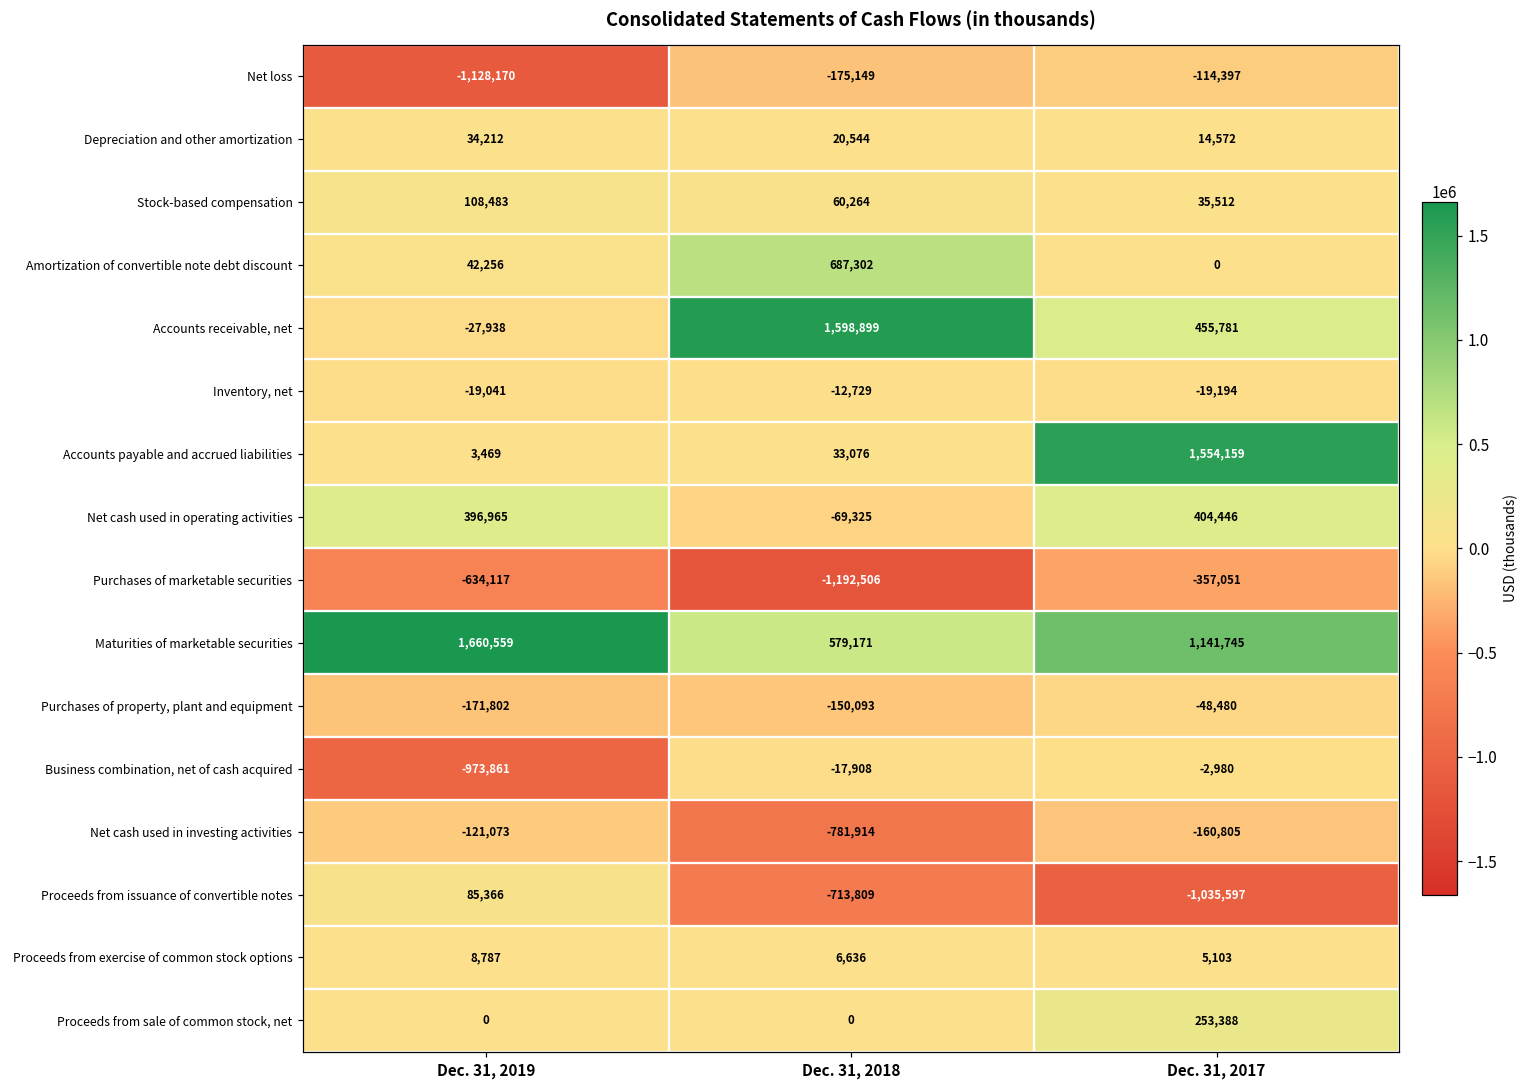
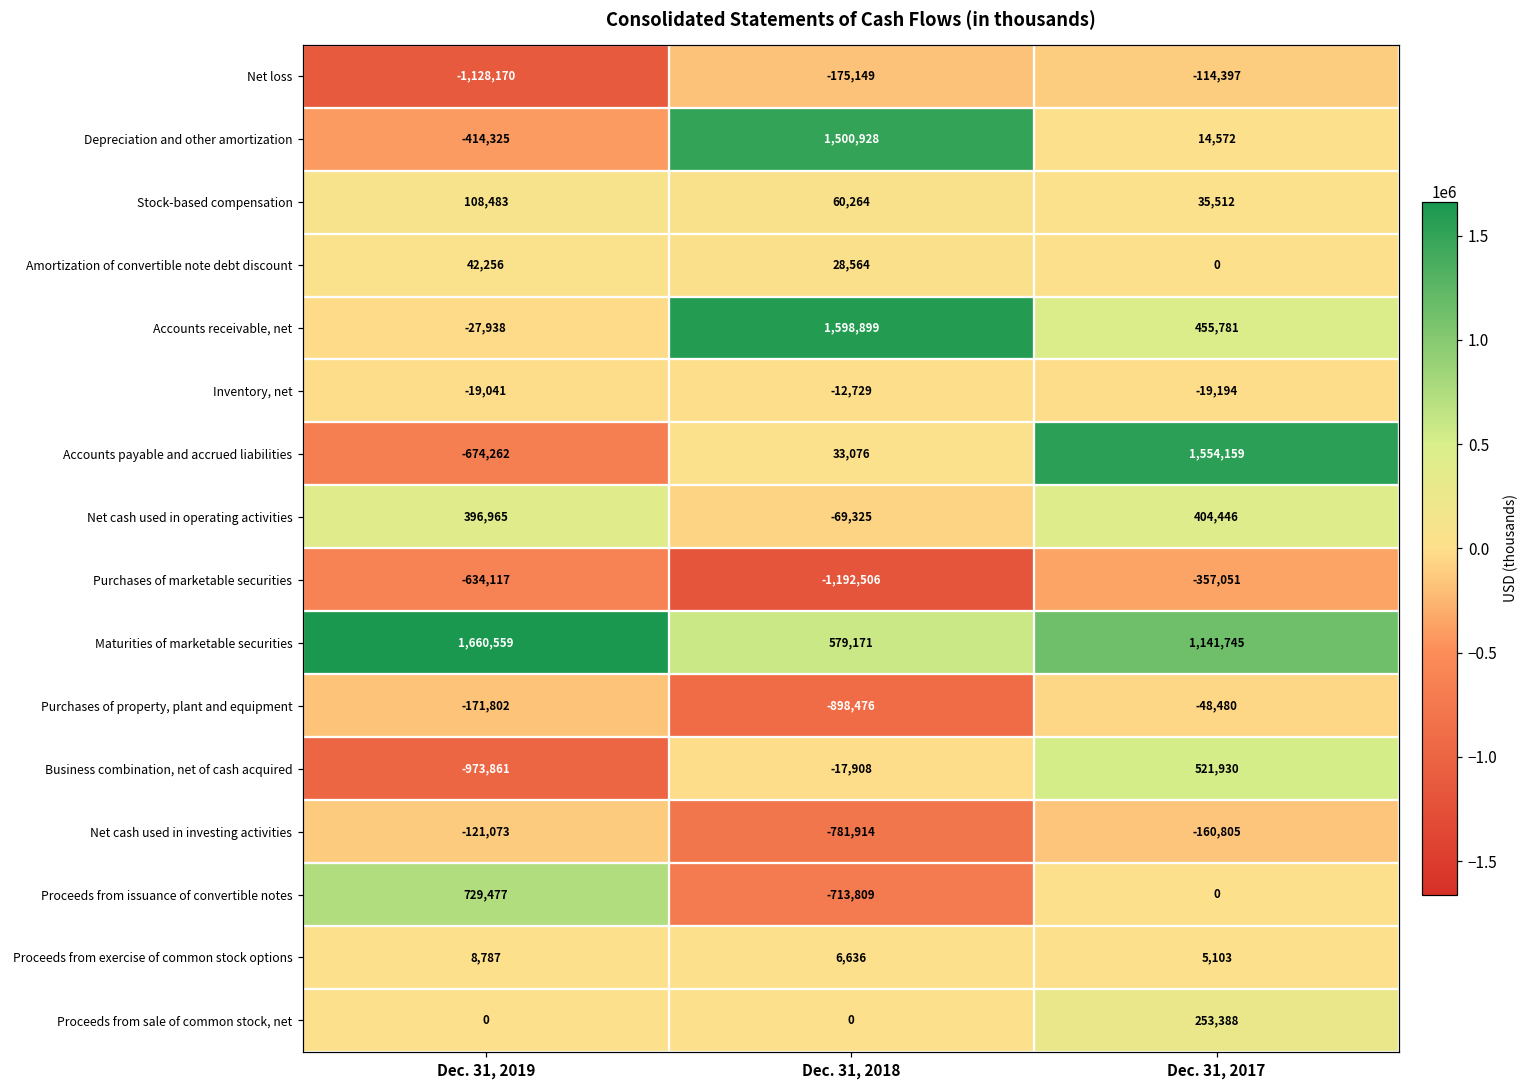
Depreciation and other amortization, Dec. 31, 2019: 34,212 -> -414,325
Depreciation and other amortization, Dec. 31, 2018: 20,544 -> 1,500,928
Amortization of convertible note debt discount, Dec. 31, 2018: 687,302 -> 28,564
Accounts payable and accrued liabilities, Dec. 31, 2019: 3,469 -> -674,262
Purchases of property, plant and equipment, Dec. 31, 2018: -150,093 -> -898,476
Business combination, net of cash acquired, Dec. 31, 2017: -2,980 -> 521,930
Proceeds from issuance of convertible notes, Dec. 31, 2019: 85,366 -> 729,477
Proceeds from issuance of convertible notes, Dec. 31, 2017: -1,035,597 -> 0
